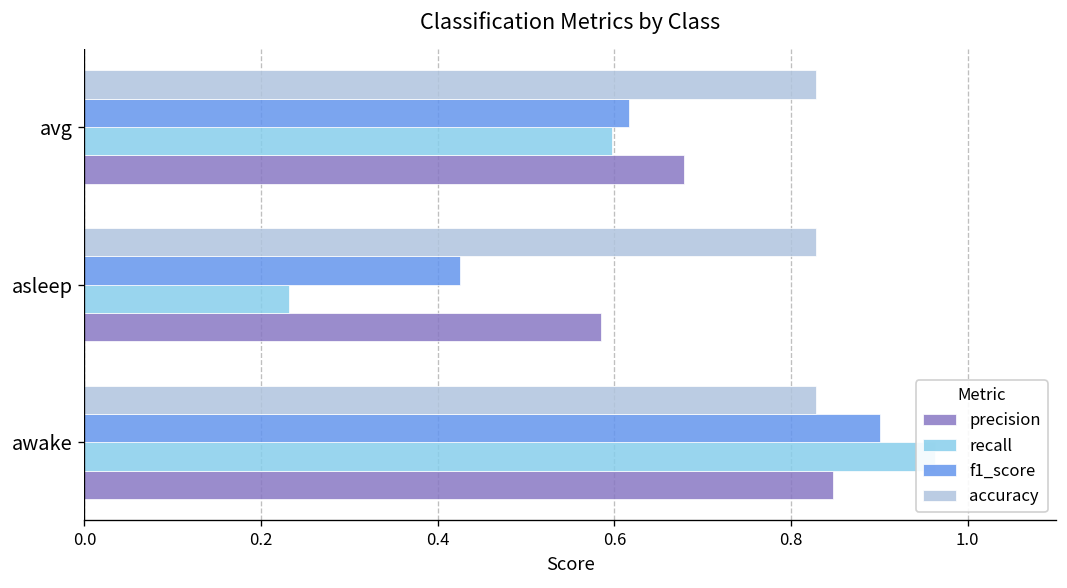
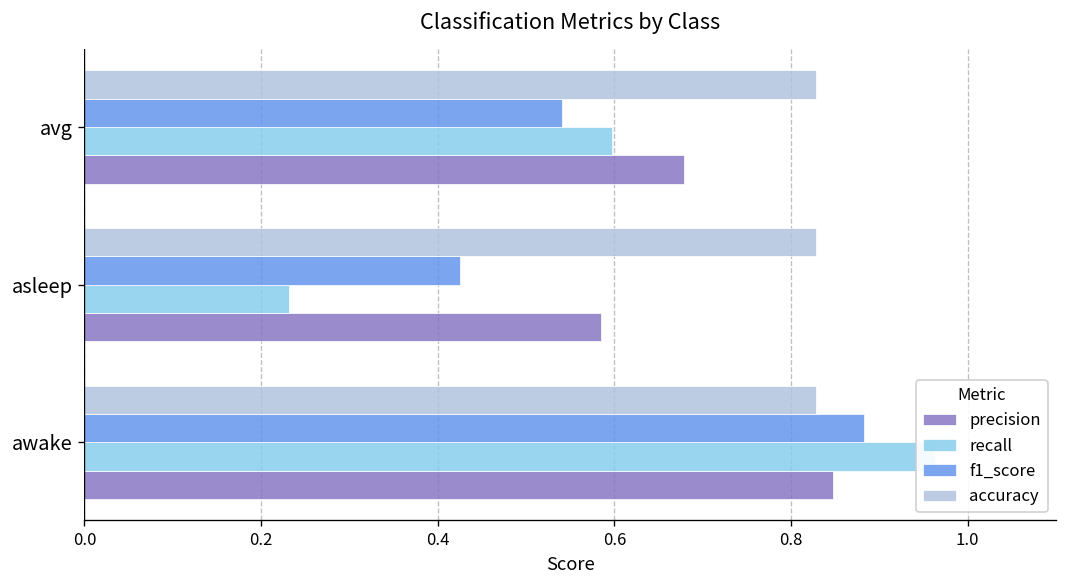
f1_score, avg: 0.62 -> 0.54
f1_score, awake: 0.90 -> 0.88
